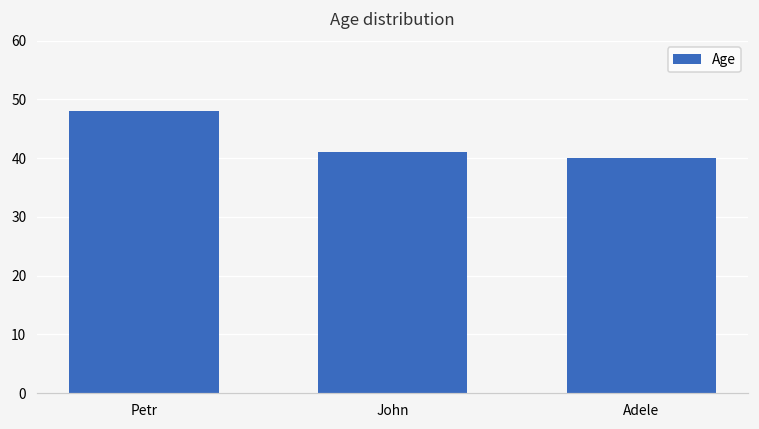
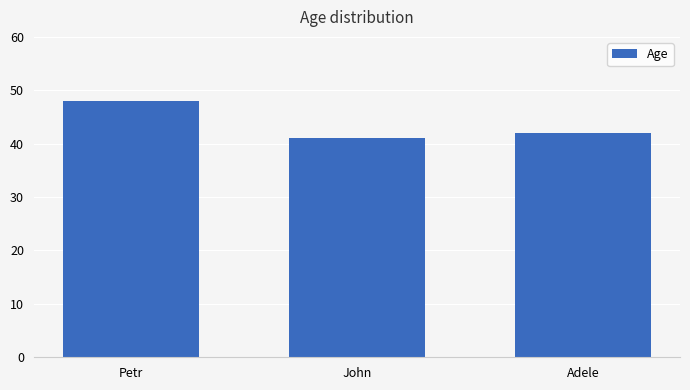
Adele: 40 -> 42
